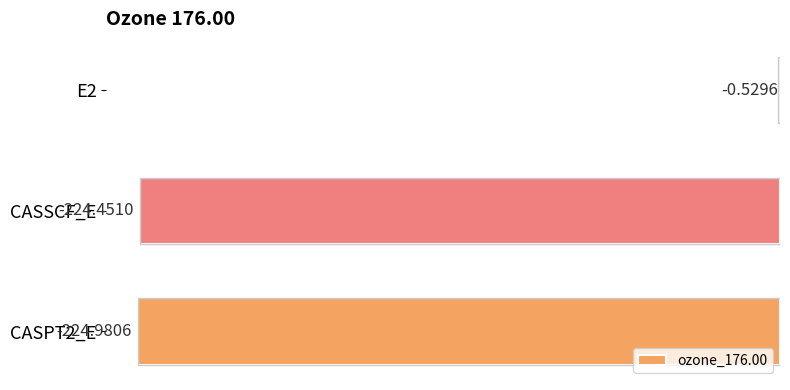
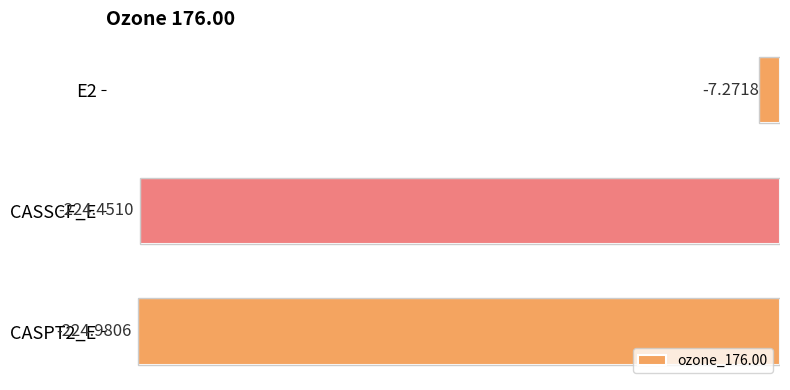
E2: -0.5296 -> -7.2718
